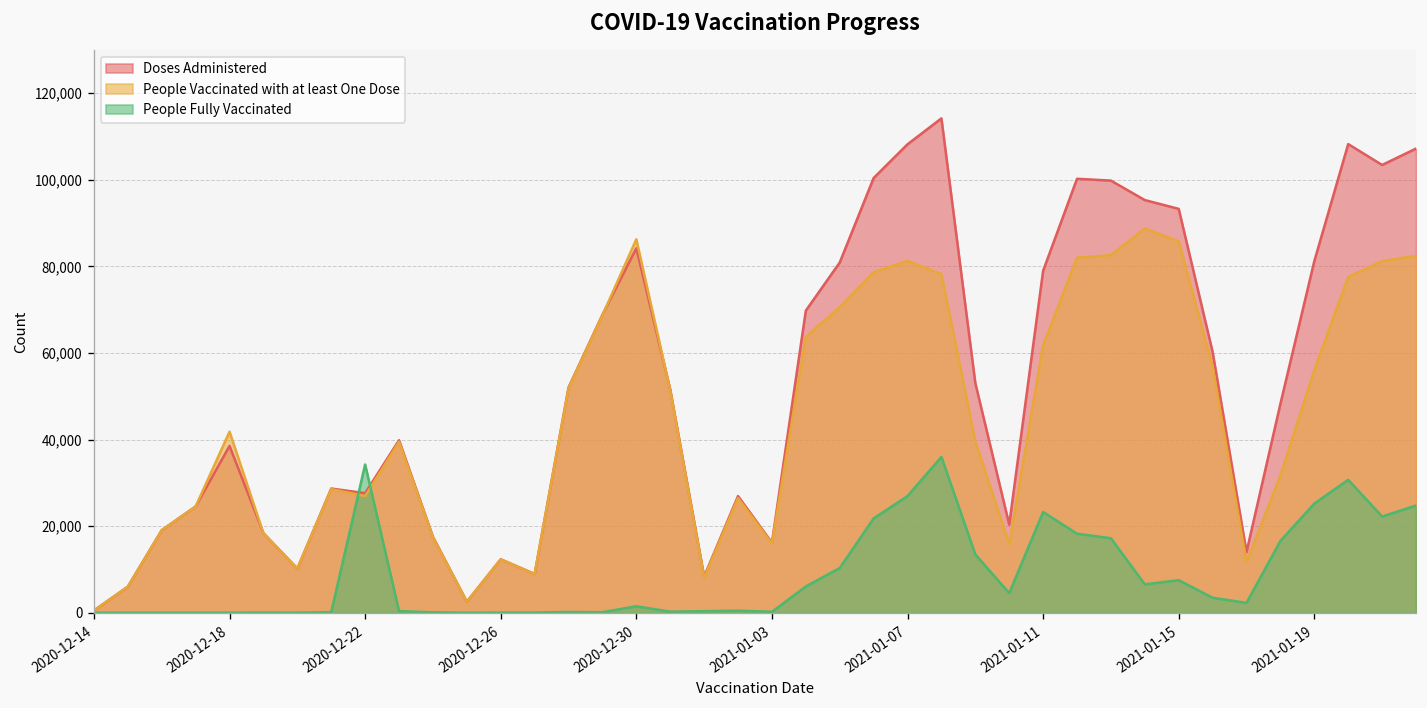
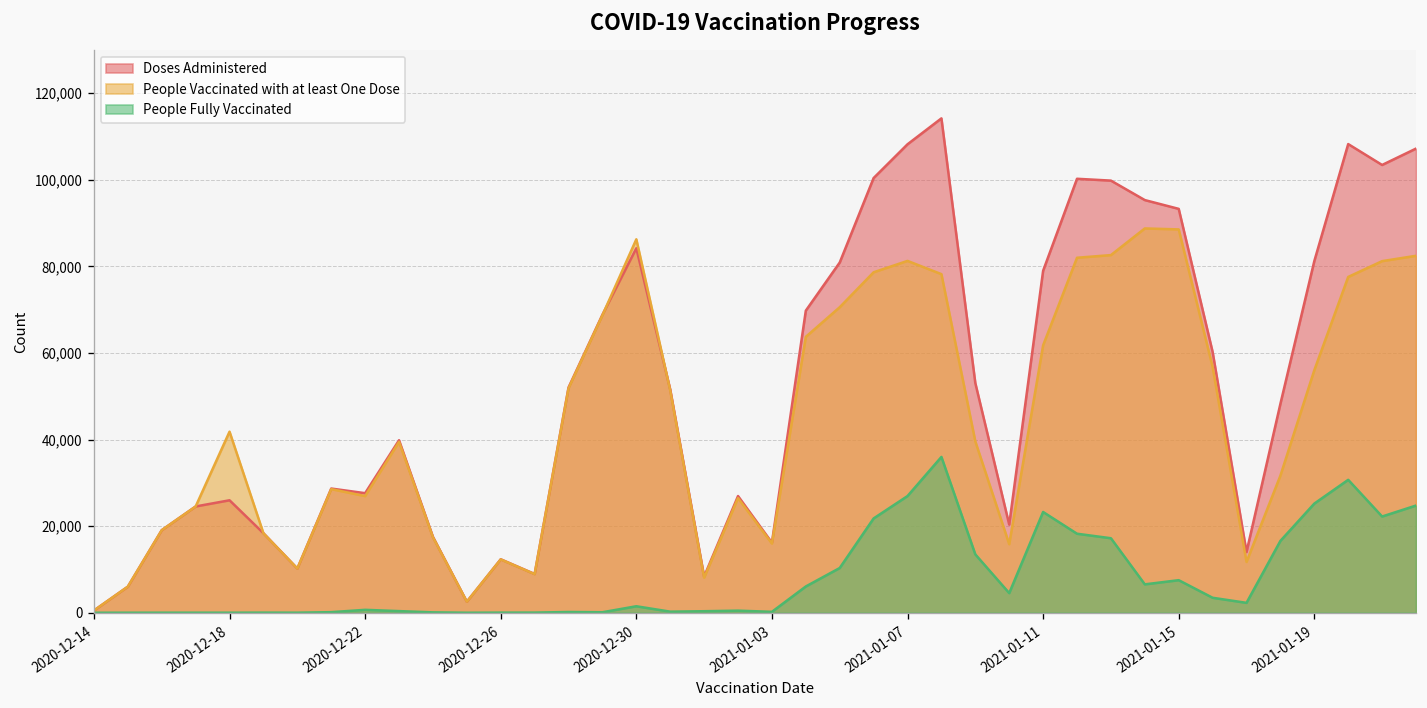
Doses Administered, 2020-12-18: 39,000 -> 26,000
People Fully Vaccinated, 2020-12-22: 34,000 -> 1,000
People Vaccinated with at least One Dose, 2021-01-15: 86,000 -> 89,000
